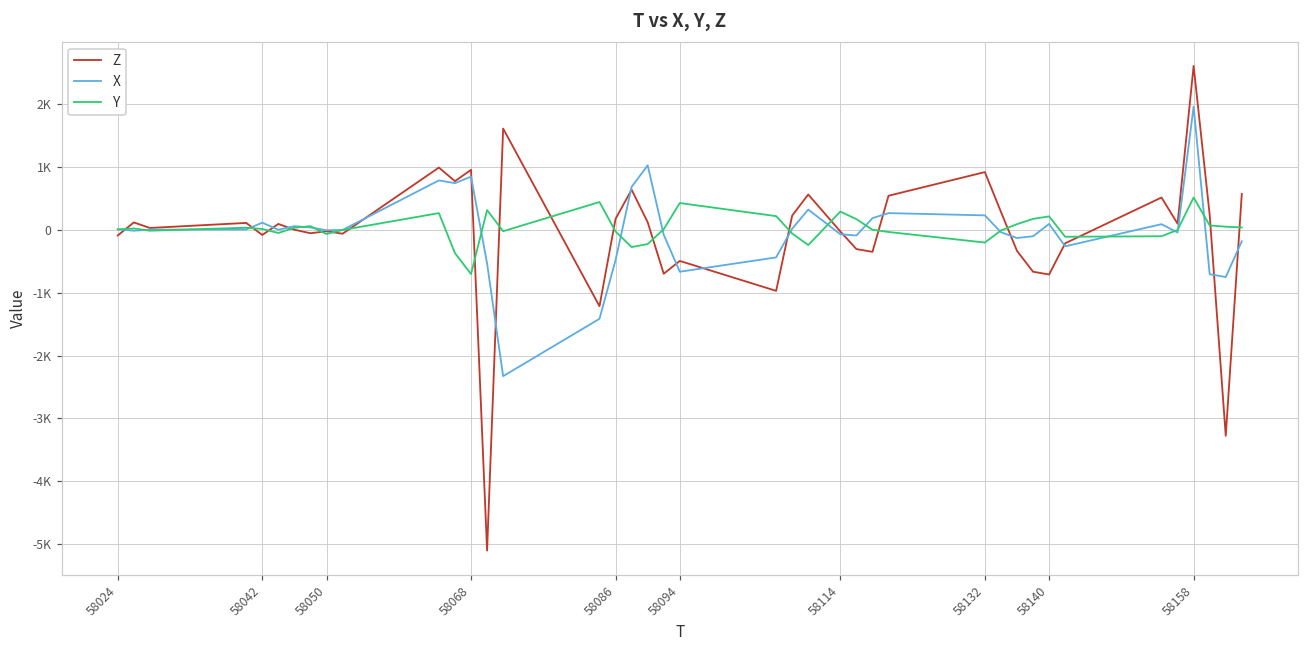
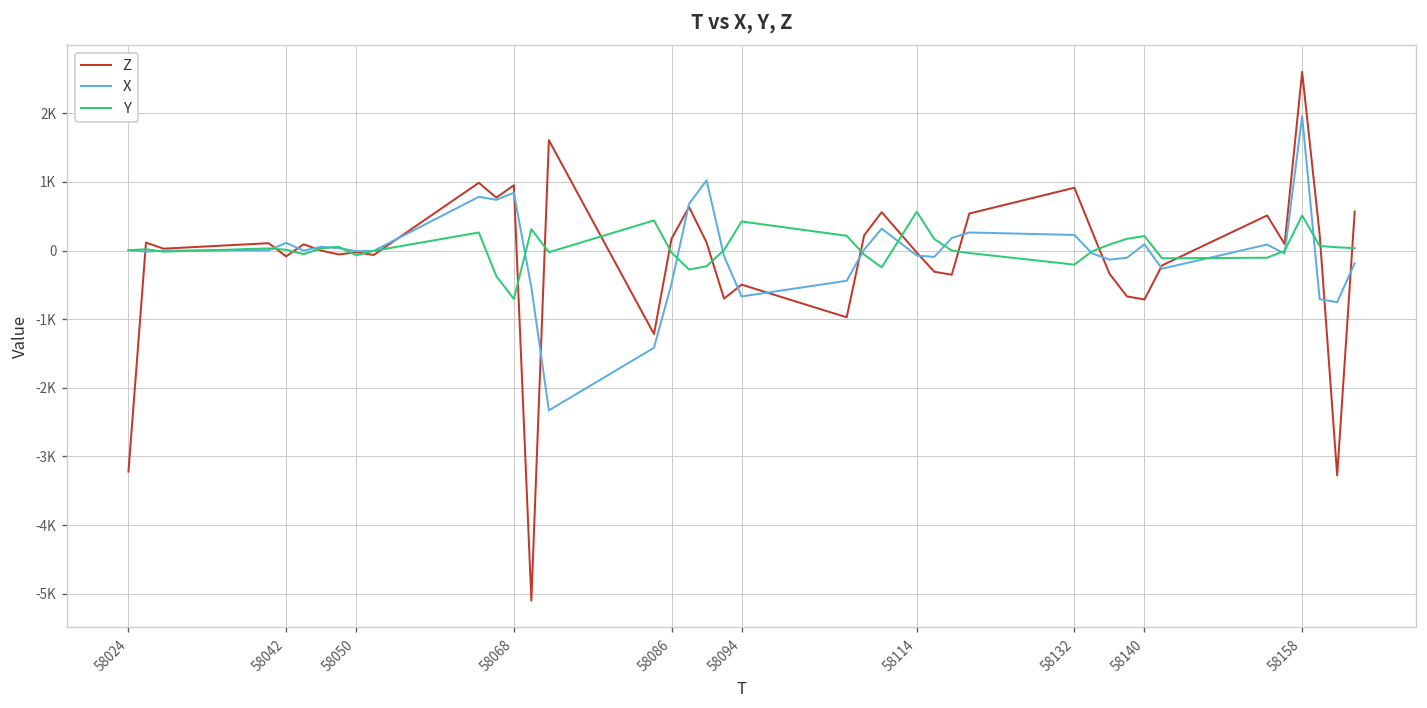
Z, 58024: -100 -> -3200
Y, 58114: 300 -> 600
